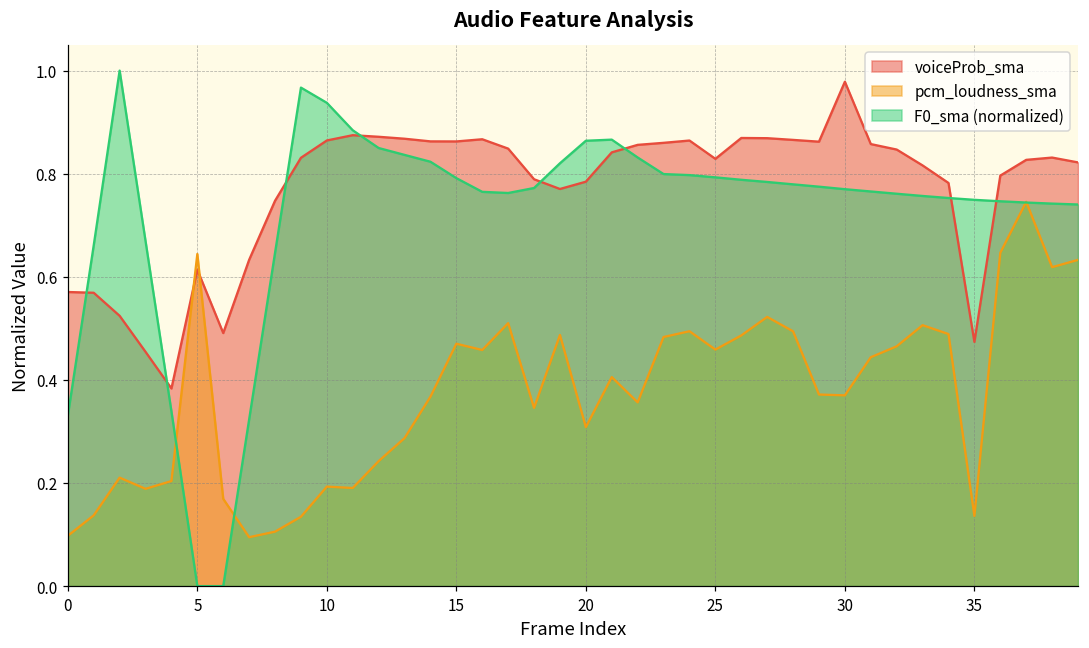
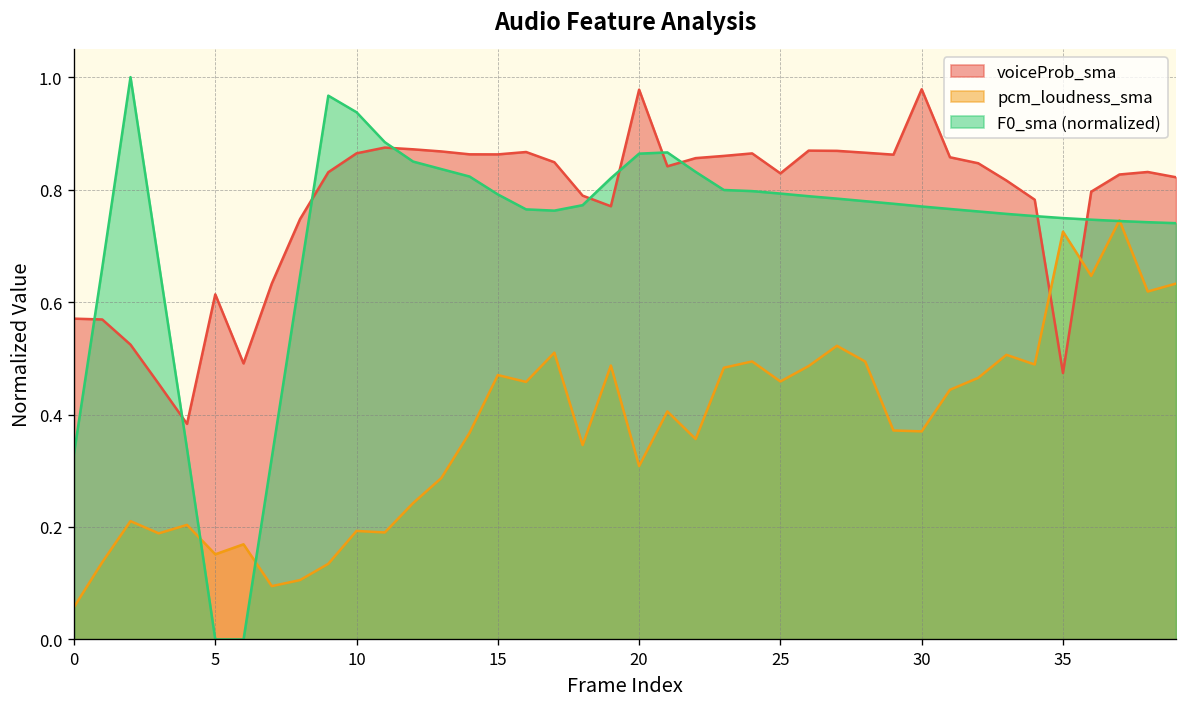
pcm_loudness_sma, 0: 0.10 -> 0.06
pcm_loudness_sma, 5: 0.64 -> 0.15
voiceProb_sma, 20: 0.78 -> 0.98
pcm_loudness_sma, 35: 0.14 -> 0.73
